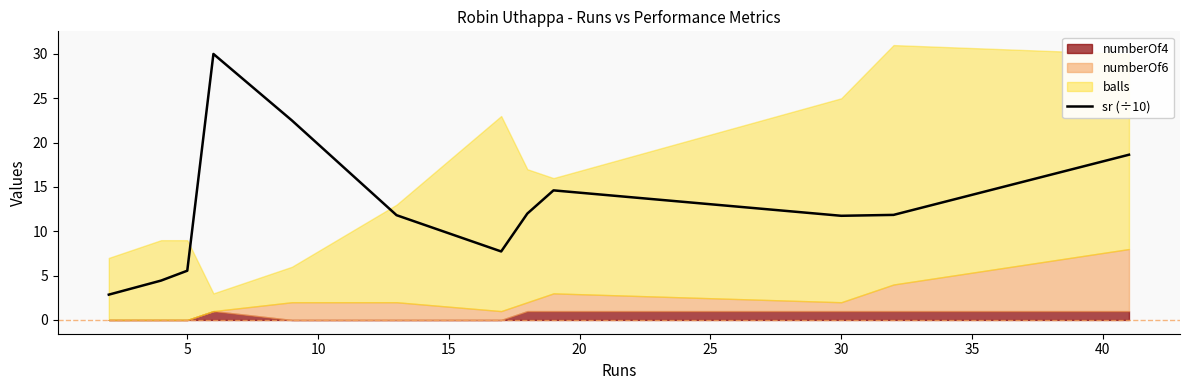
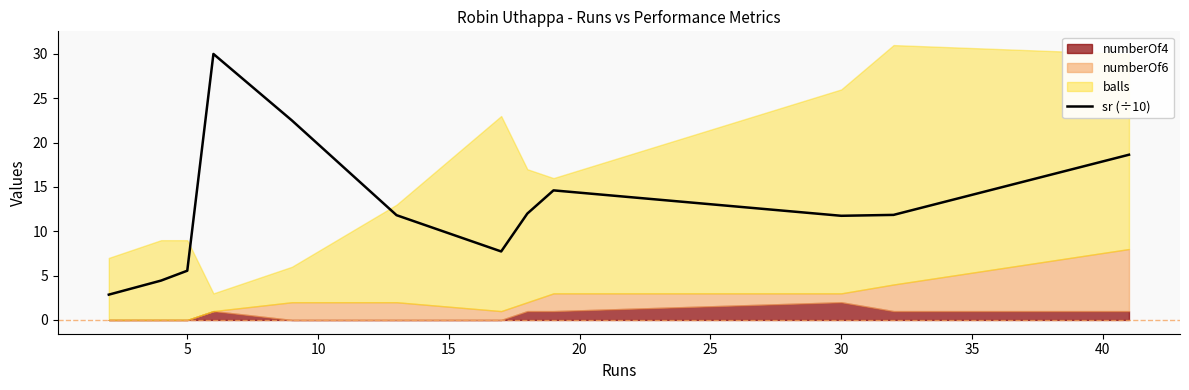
numberOf4, 30: 1 -> 2
